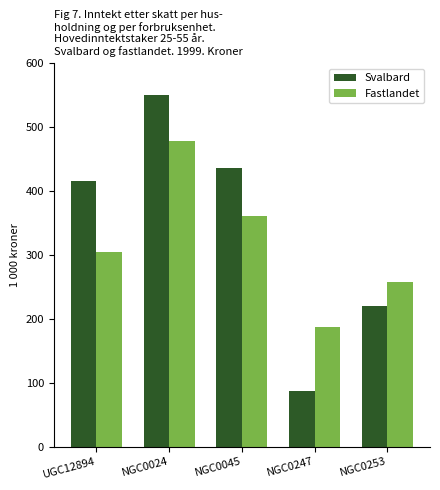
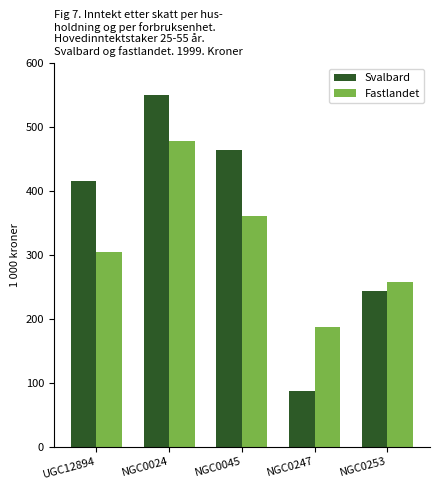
Svalbard, NGC0045: 440 -> 470
Svalbard, NGC0253: 220 -> 240
